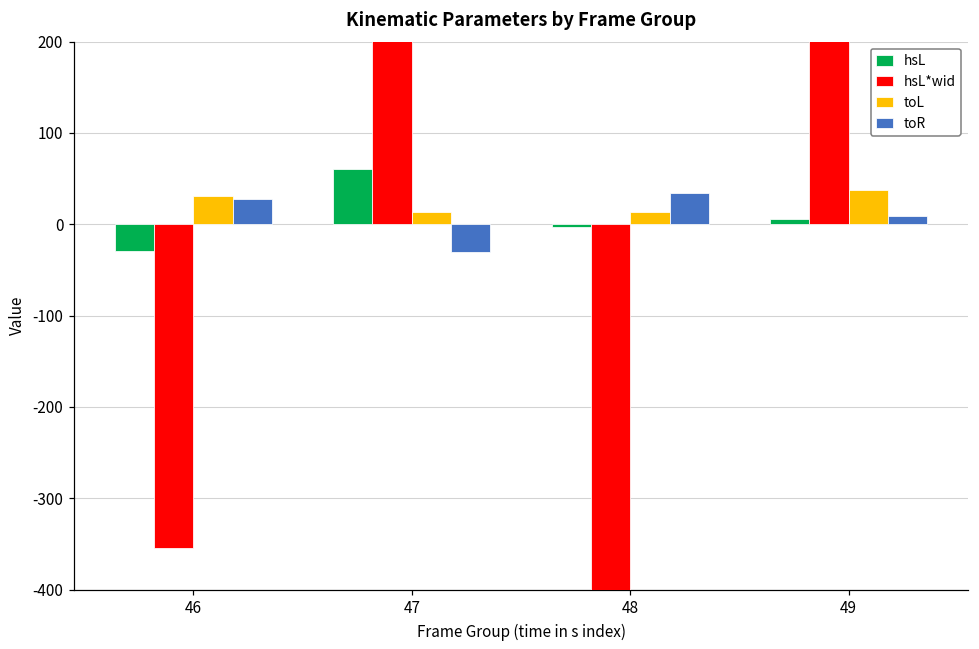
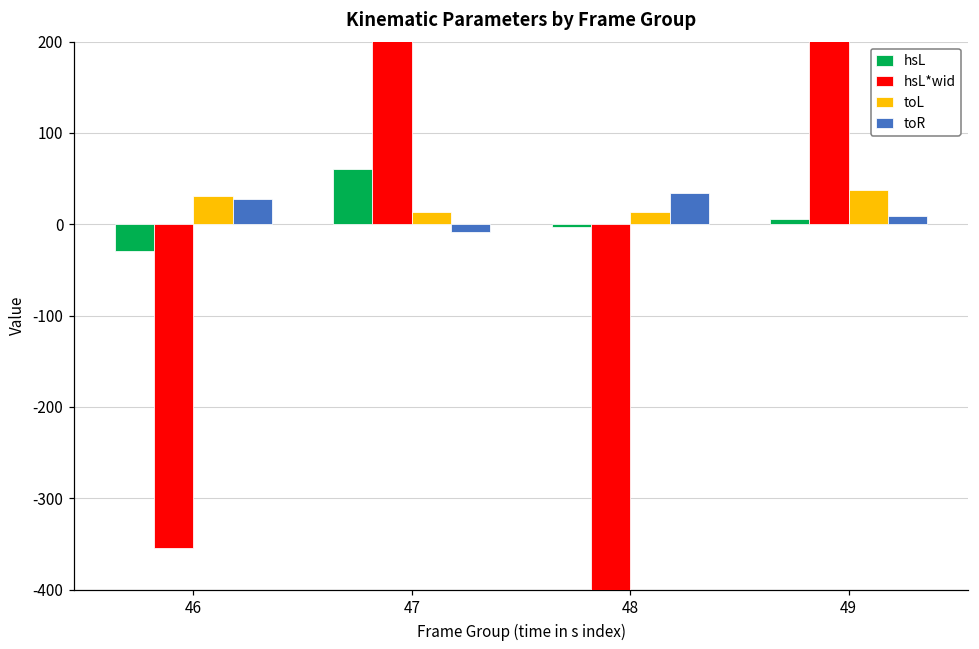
toR, 47: -30 -> -10
